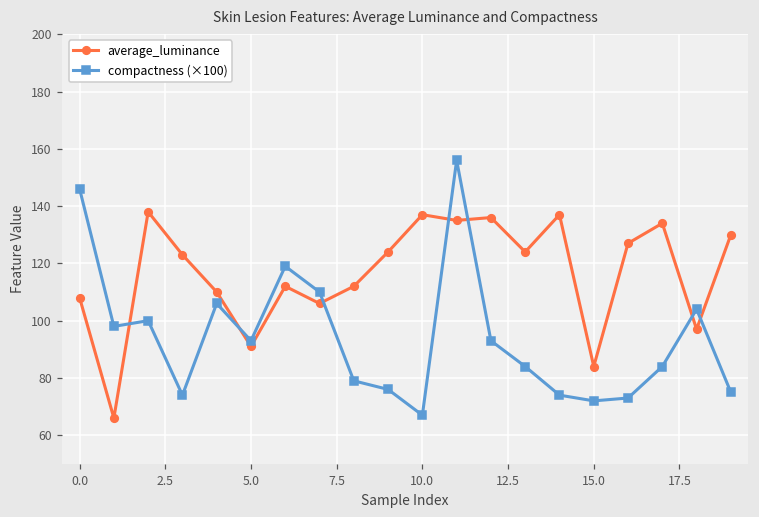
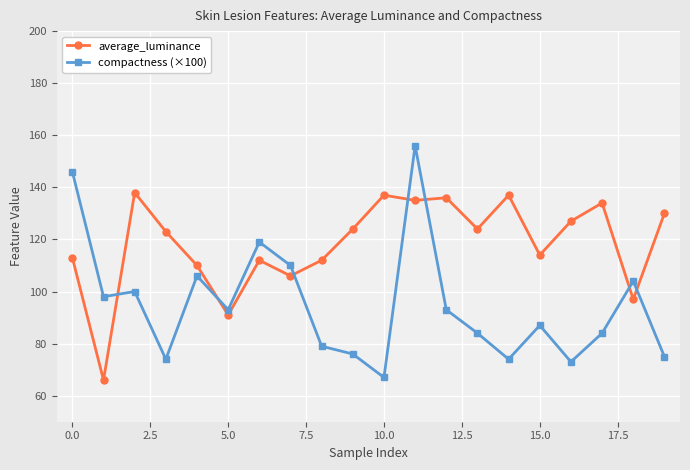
average_luminance, 0.0: 108 -> 113
average_luminance, 15.0: 84 -> 114
compactness (×100), 15.0: 72 -> 87
